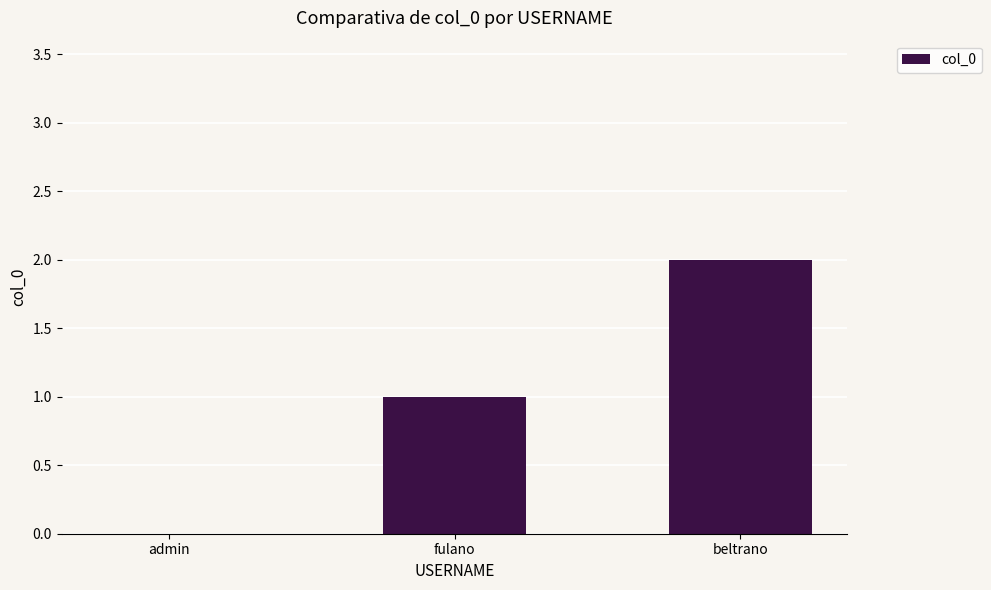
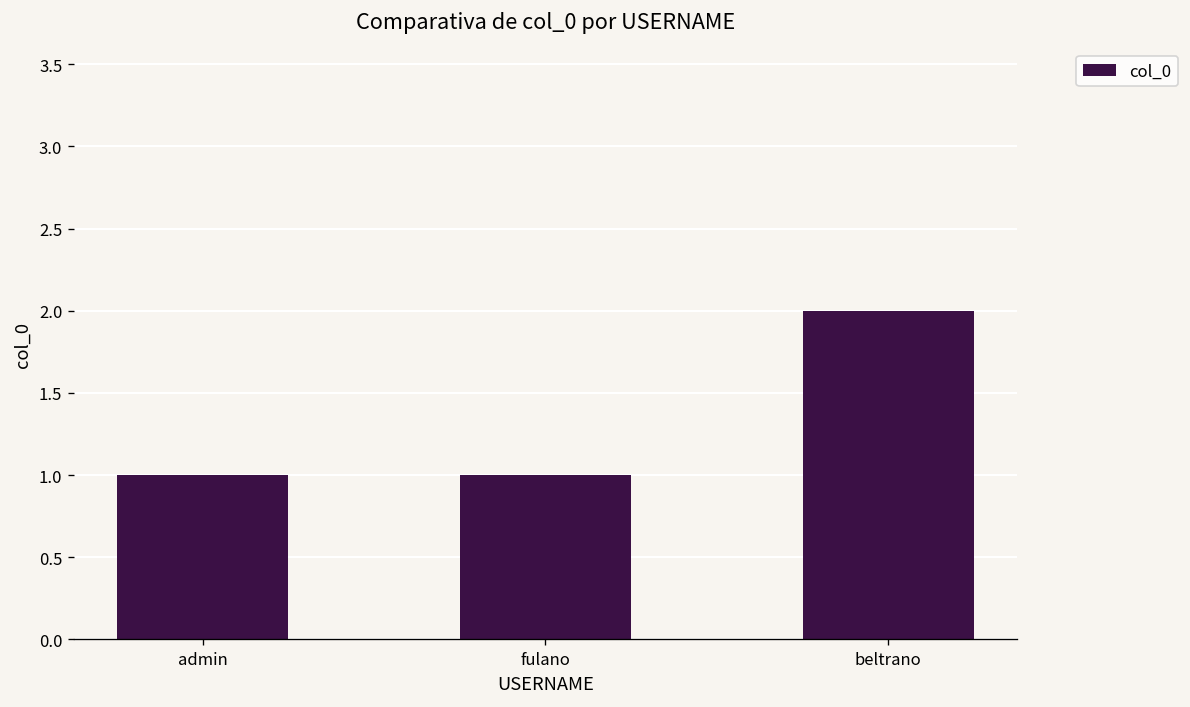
admin: 0 -> 1
